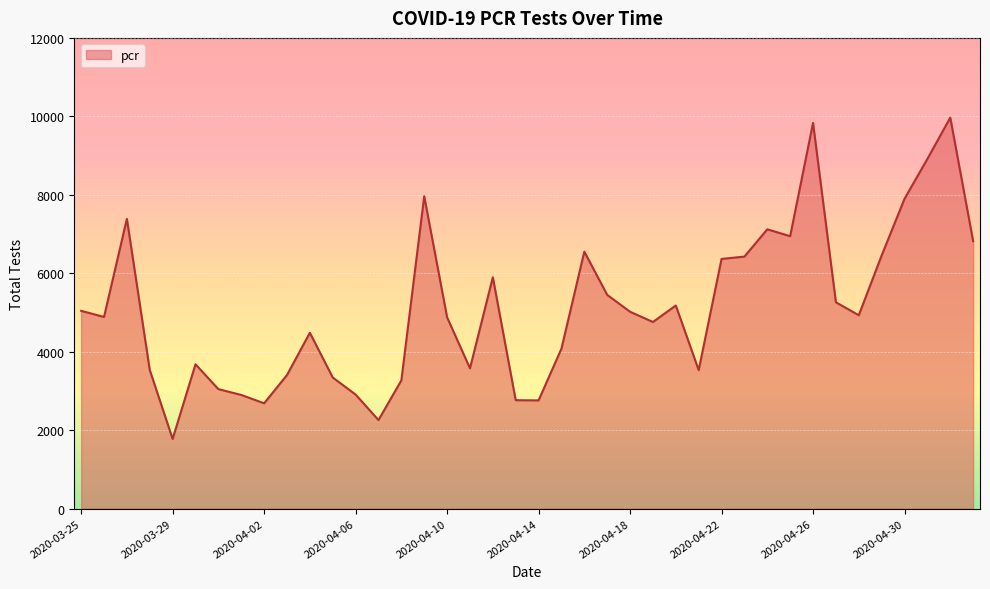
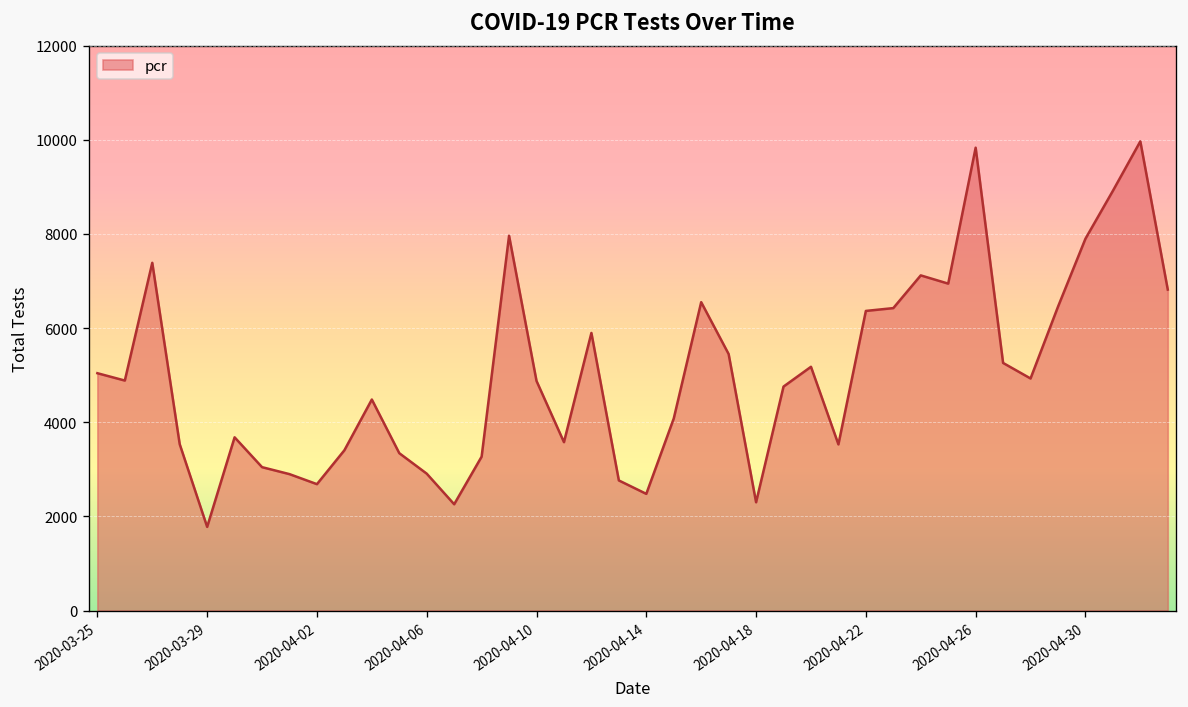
2020-04-14: 2800 -> 2500
2020-04-18: 5000 -> 2300
